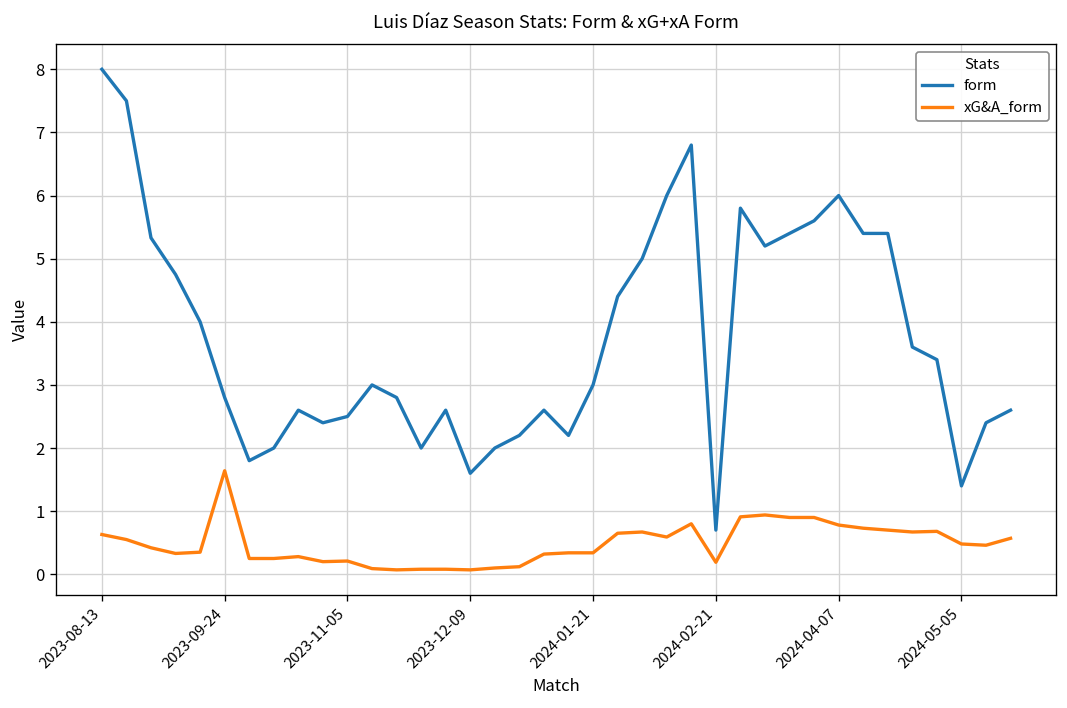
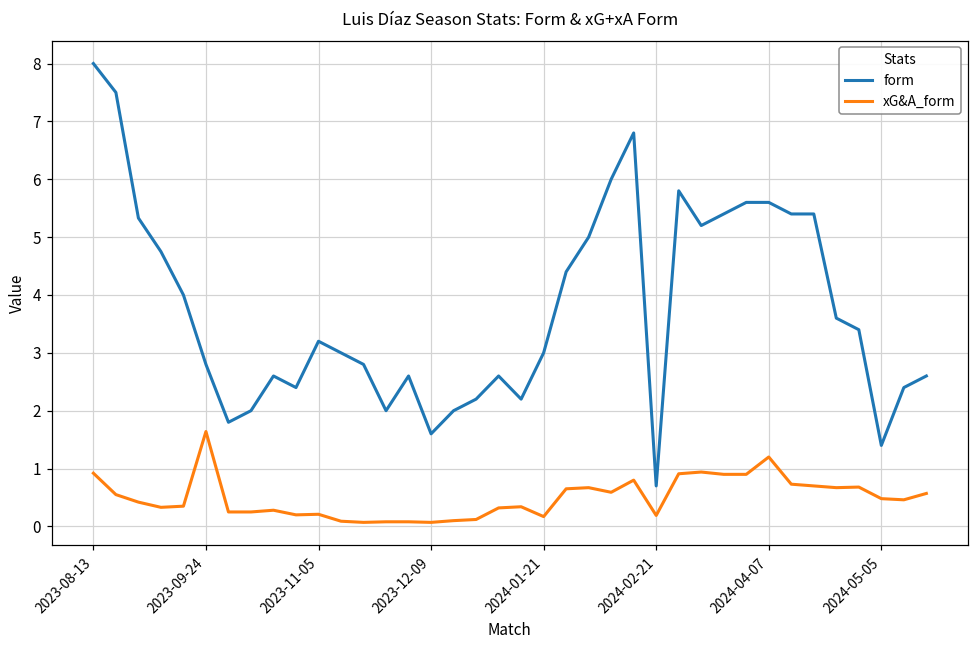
xG&A_form, 2023-08-13: 0.6 -> 0.9
form, 2023-11-05: 2.5 -> 3.2
xG&A_form, 2024-01-21: 0.3 -> 0.2
form, 2024-04-07: 6.0 -> 5.6
xG&A_form, 2024-04-07: 0.8 -> 1.2
